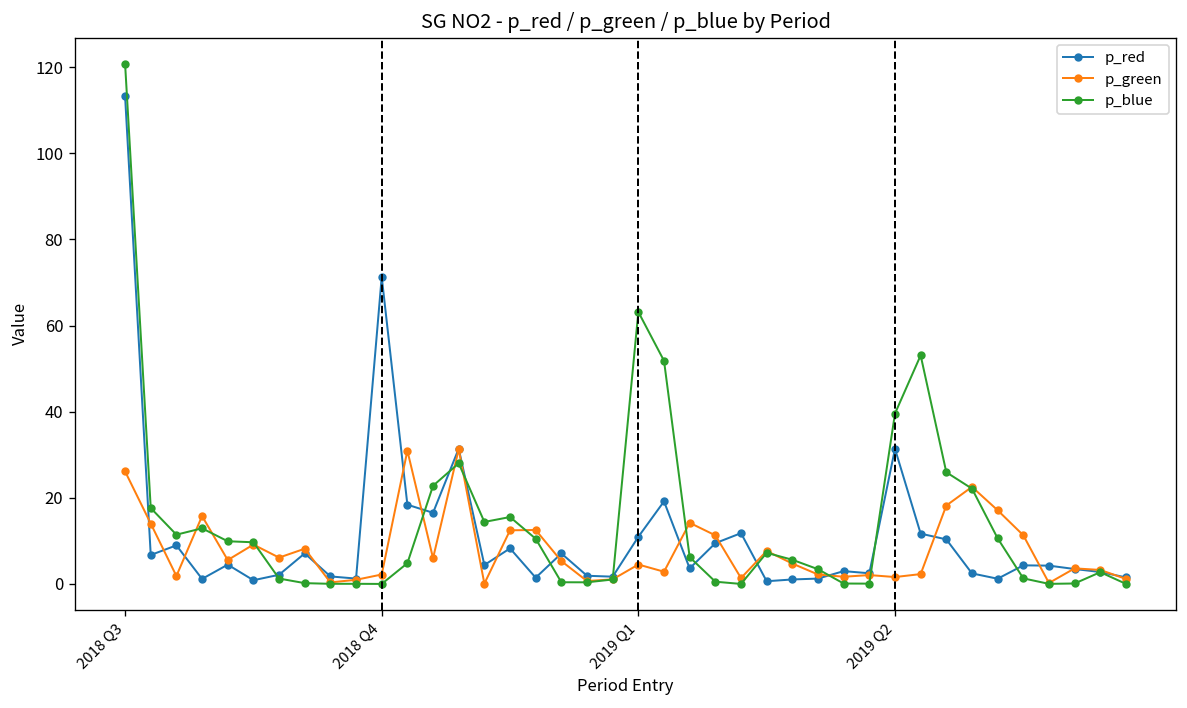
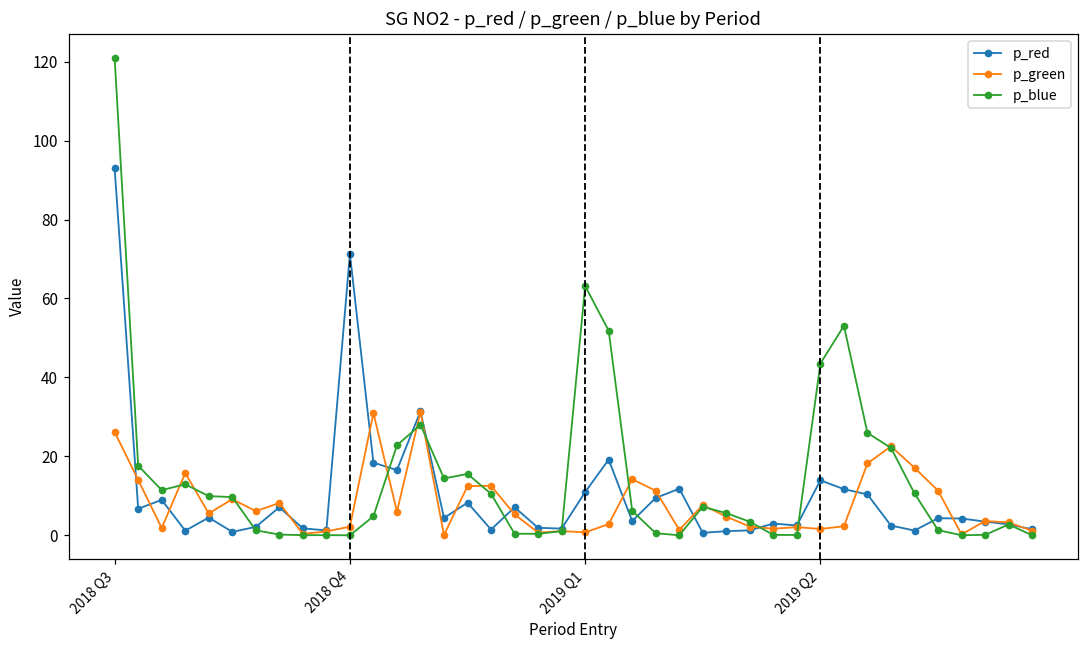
p_red, 2018 Q3: 113 -> 93
p_green, 2019 Q1: 5 -> 1
p_red, 2019 Q2: 31 -> 14
p_blue, 2019 Q2: 40 -> 44
